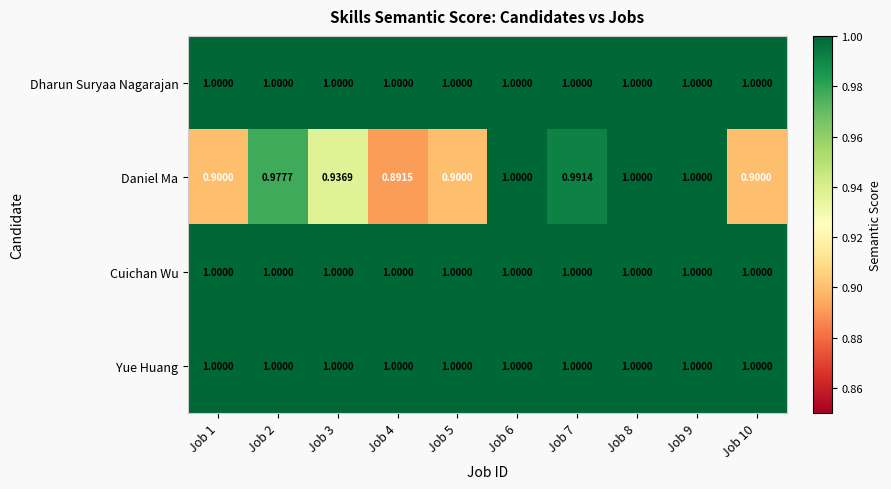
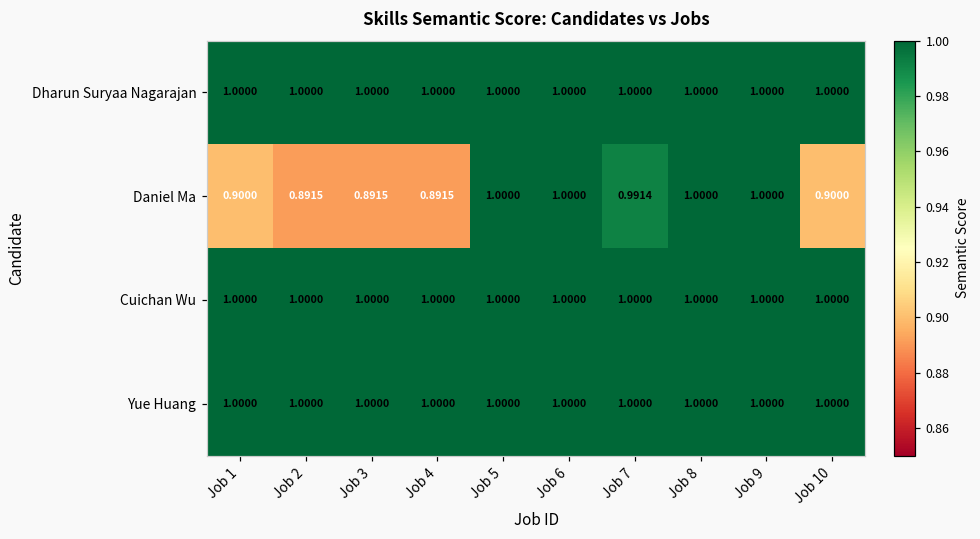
Daniel Ma, Job 2: 0.9777 -> 0.8915
Daniel Ma, Job 3: 0.9369 -> 0.8915
Daniel Ma, Job 5: 0.9000 -> 1.0000
